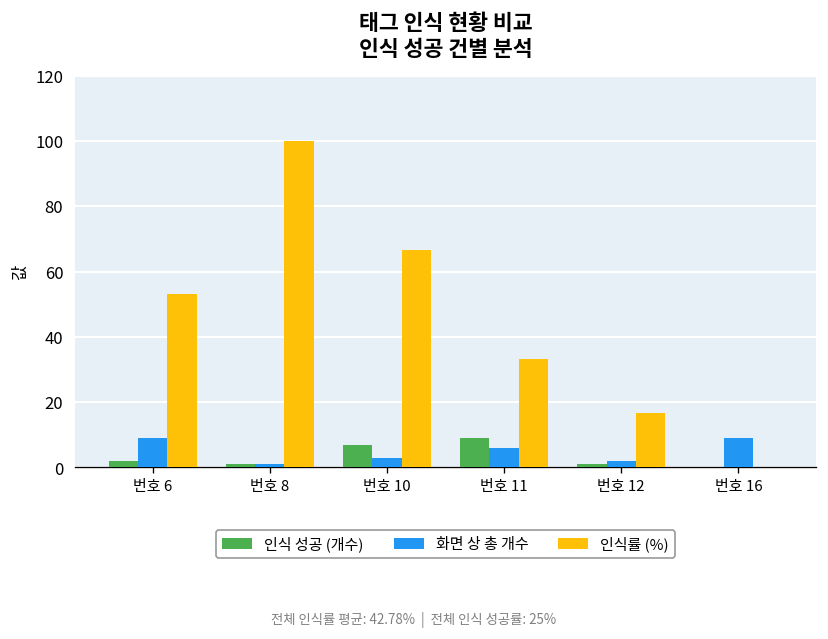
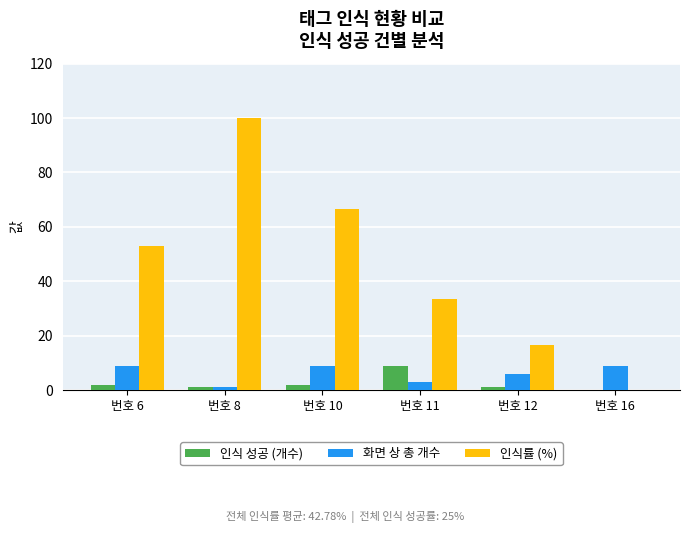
인식 성공 (개수), 번호 10: 7 -> 2
화면 상 총 개수, 번호 10: 3 -> 9
화면 상 총 개수, 번호 11: 6 -> 3
화면 상 총 개수, 번호 12: 2 -> 6
